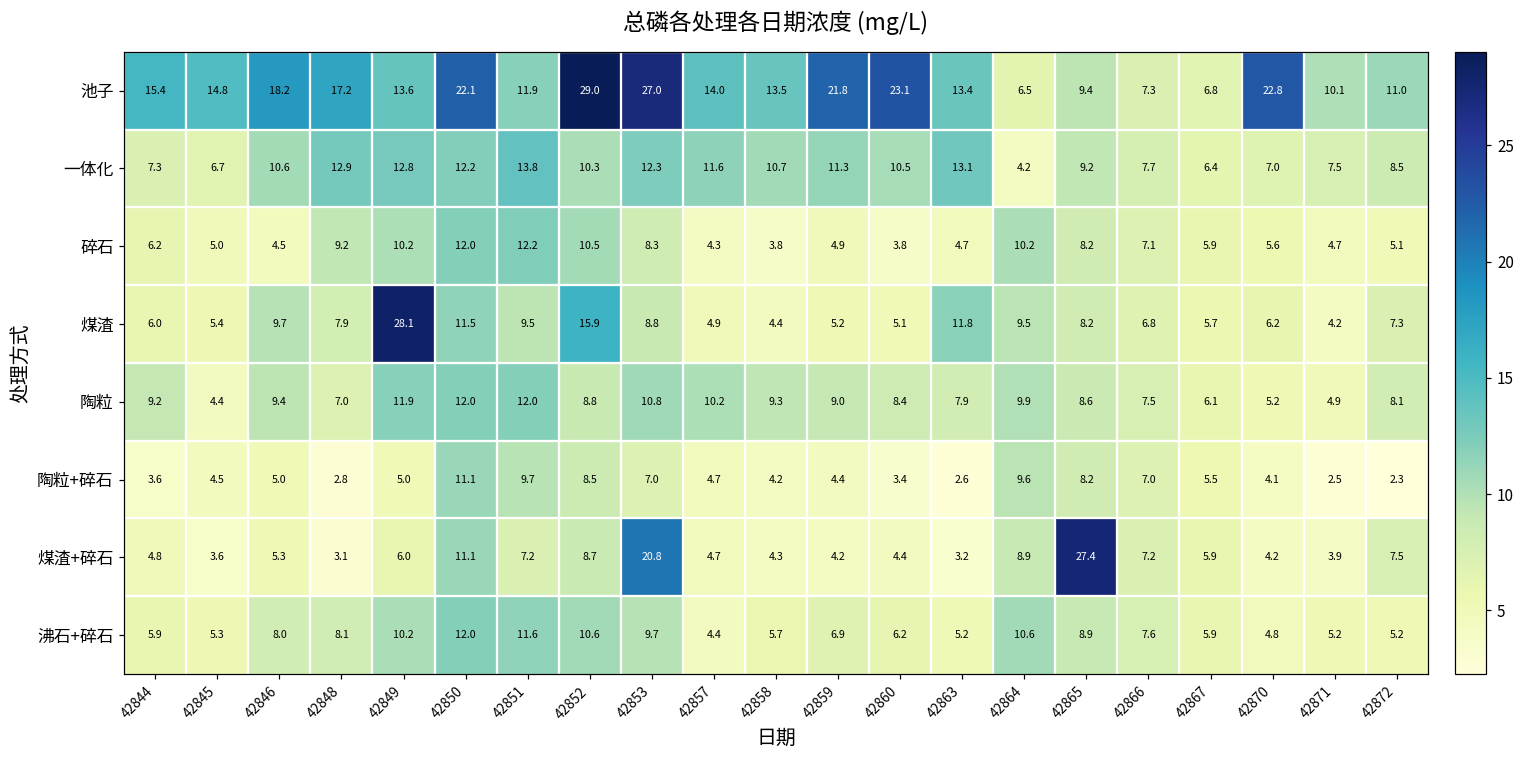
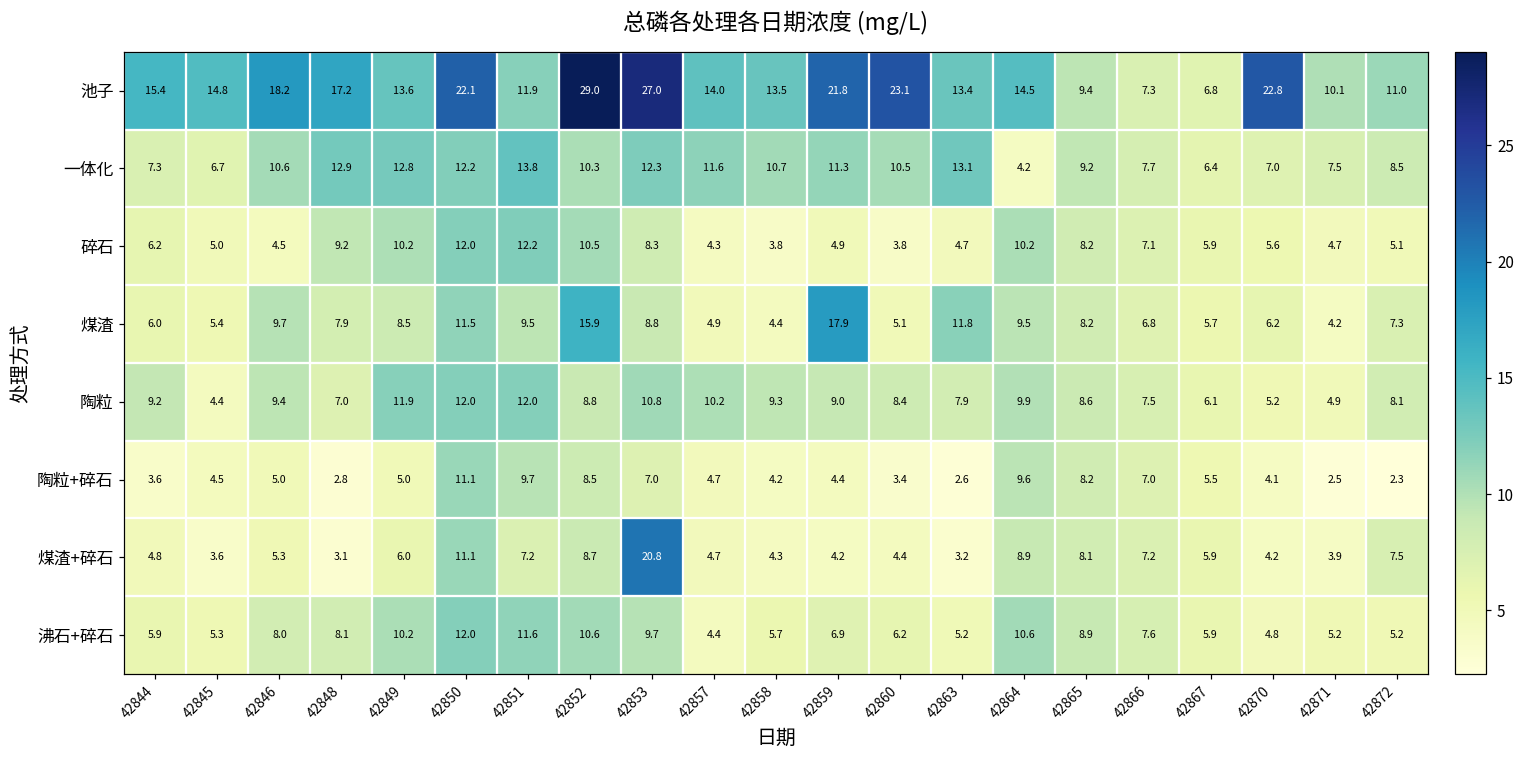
池子, 42864: 6.5 -> 14.5
煤渣, 42849: 28.1 -> 8.5
煤渣, 42859: 5.2 -> 17.9
煤渣+碎石, 42865: 27.4 -> 8.1
